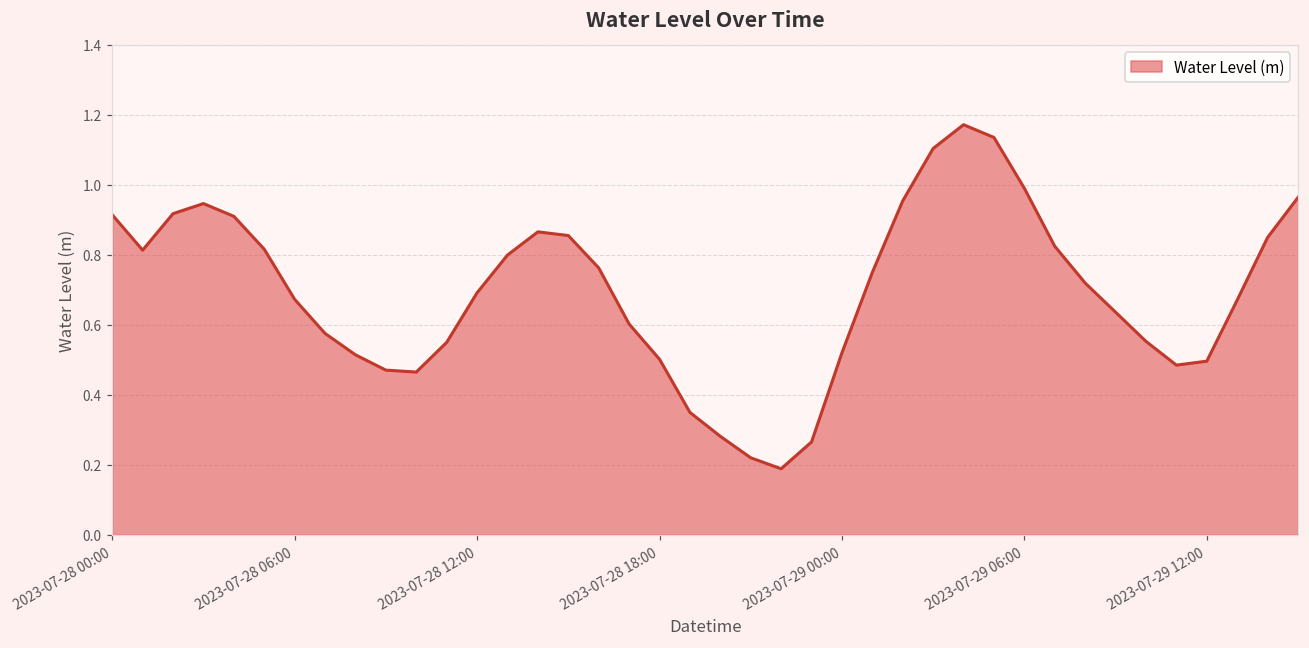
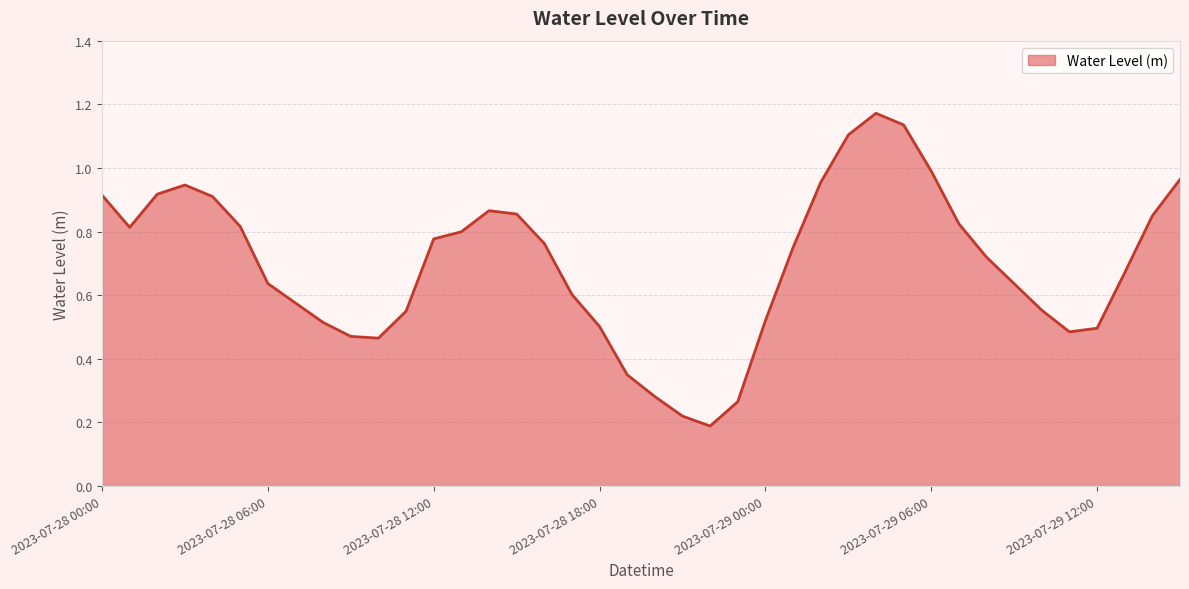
2023-07-28 06:00: 0.67 -> 0.64
2023-07-28 12:00: 0.69 -> 0.78
